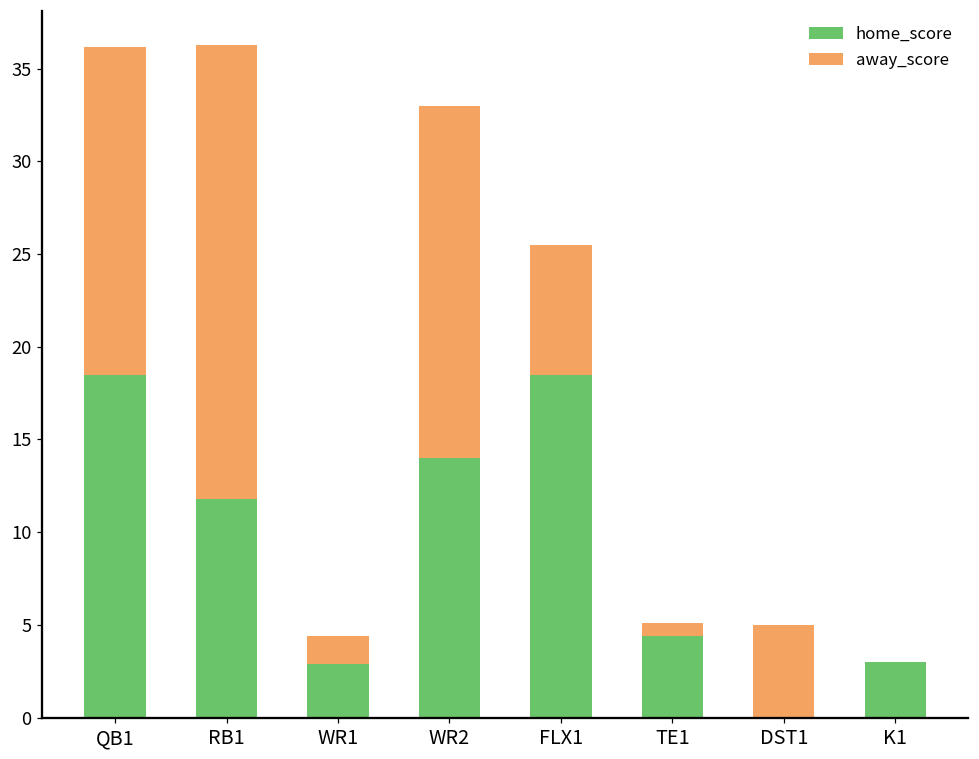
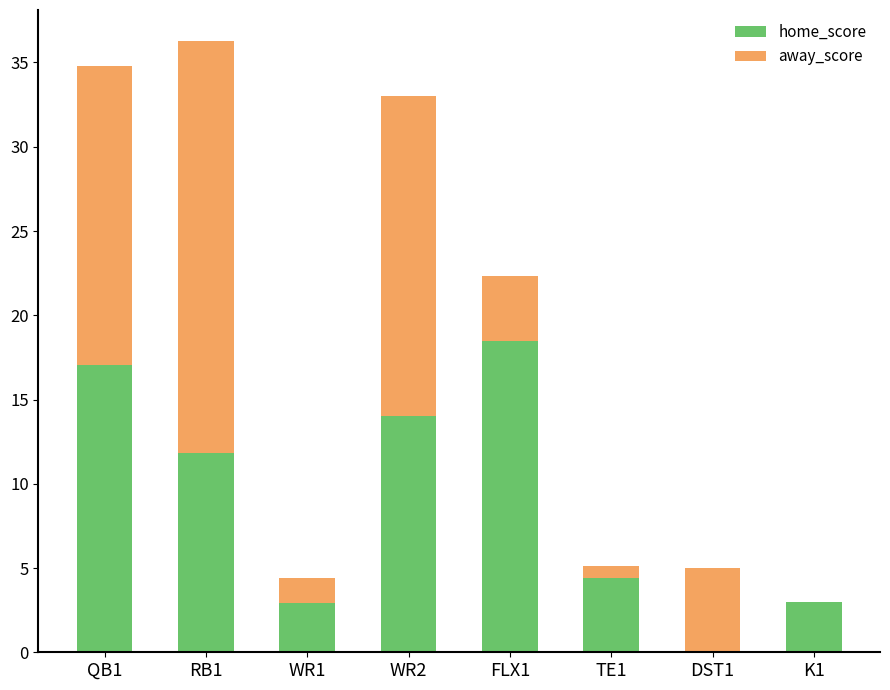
home_score, QB1: 18.5 -> 17.1
away_score, FLX1: 7.0 -> 3.8
